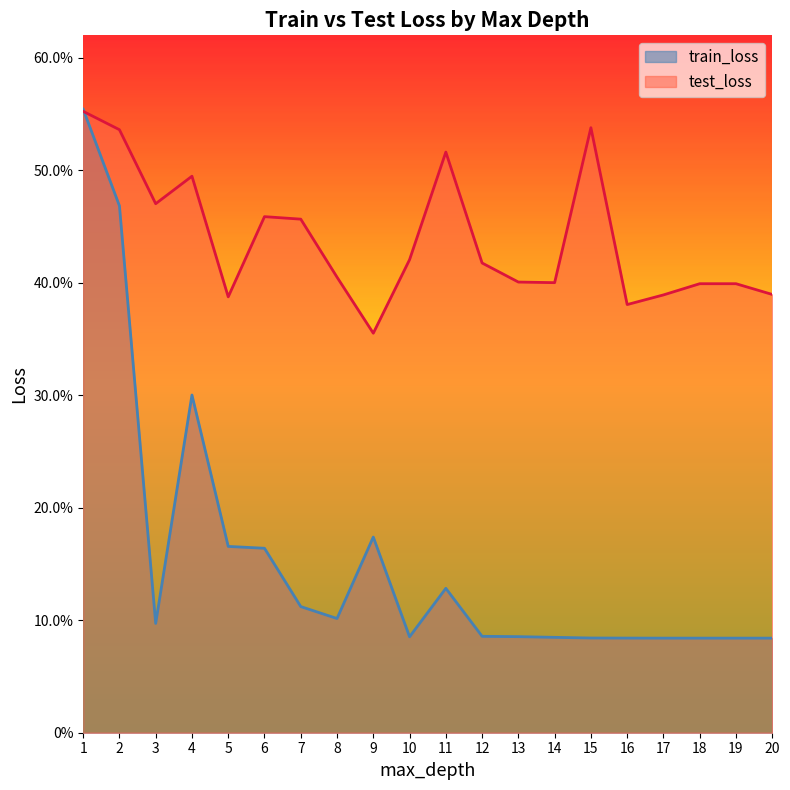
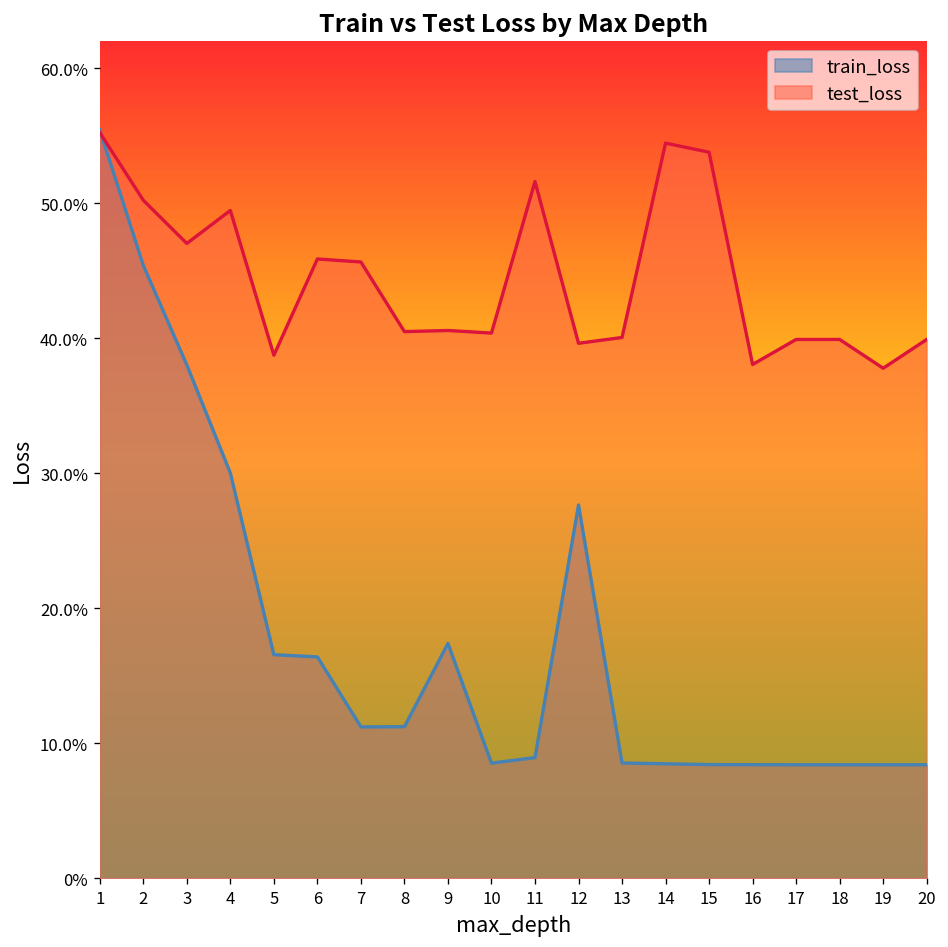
train_loss, 2: 46.8% -> 45.4%
test_loss, 2: 53.6% -> 50.2%
train_loss, 3: 9.7% -> 38.0%
train_loss, 8: 10.2% -> 11.2%
test_loss, 9: 35.5% -> 40.6%
test_loss, 10: 42.1% -> 40.4%
train_loss, 11: 12.8% -> 8.9%
train_loss, 12: 8.6% -> 27.7%
test_loss, 12: 41.8% -> 39.6%
test_loss, 14: 40.0% -> 54.5%
test_loss, 17: 38.9% -> 39.9%
test_loss, 19: 39.9% -> 37.8%
test_loss, 20: 39.0% -> 39.9%
